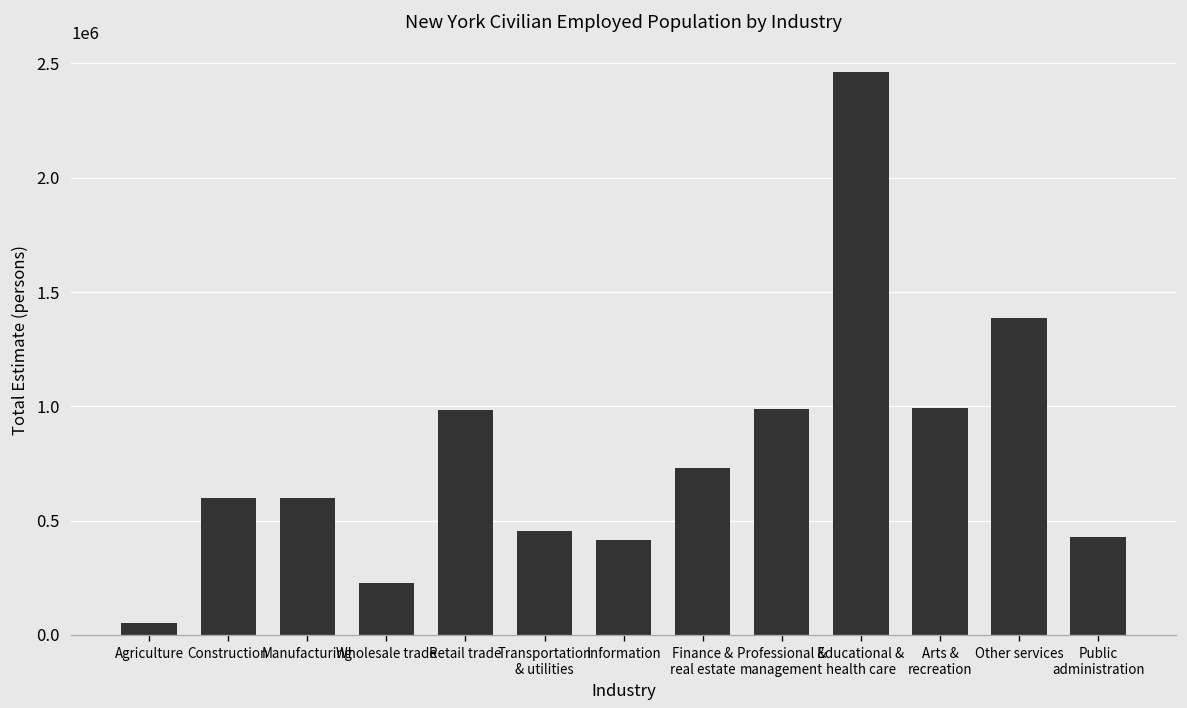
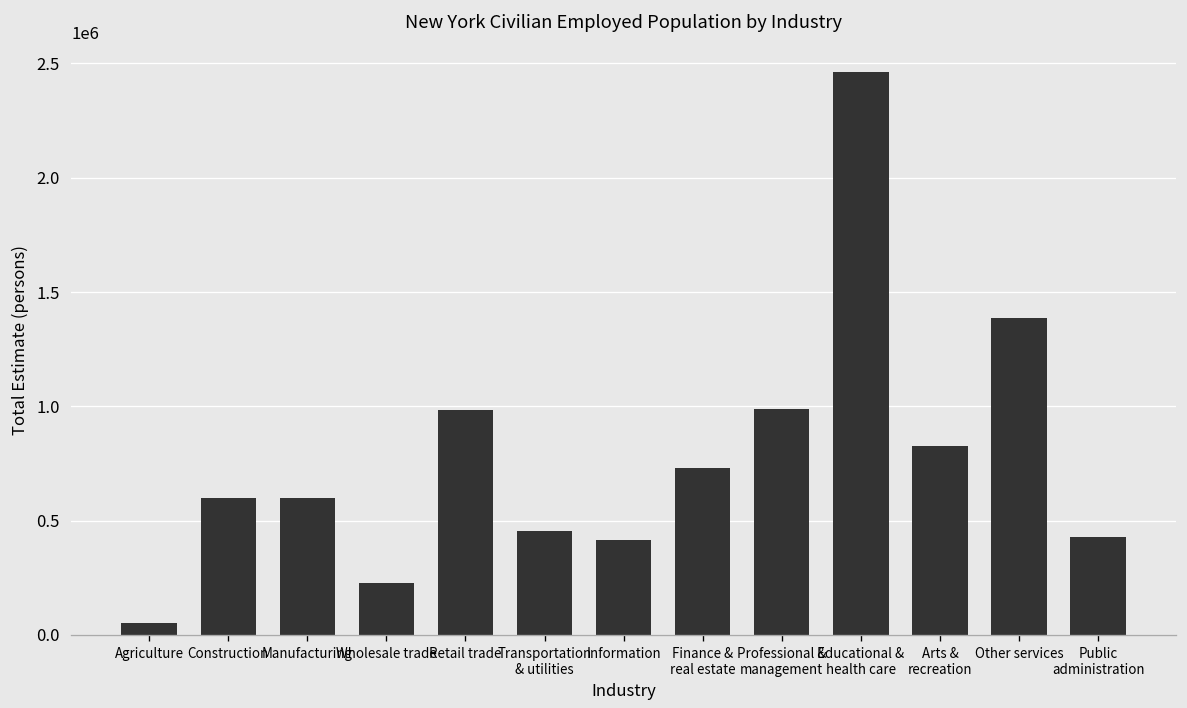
Arts & recreation: 990000 -> 820000
